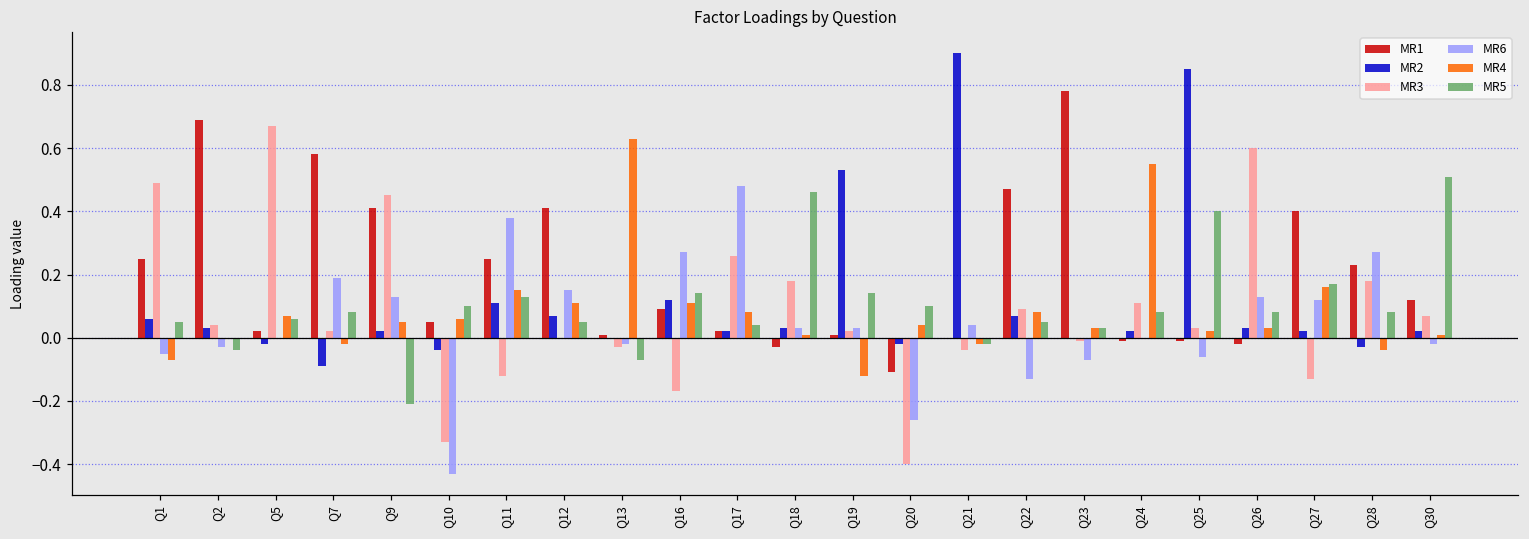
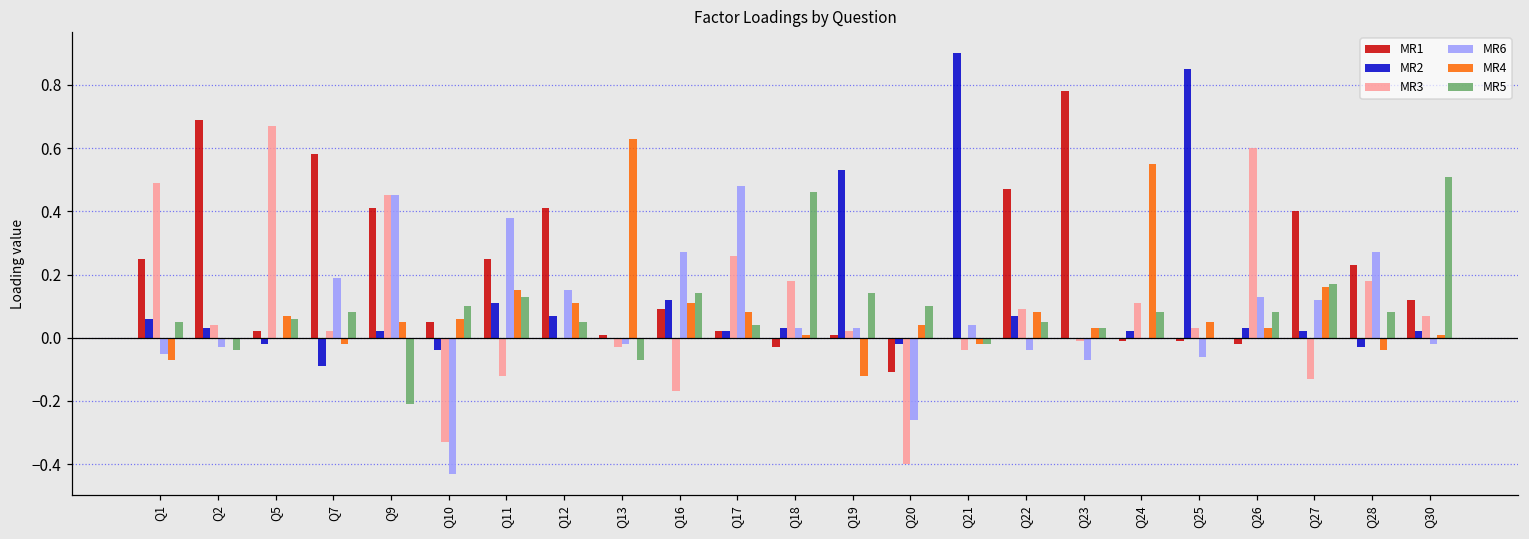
MR6, Q9: 0.13 -> 0.45
MR6, Q22: -0.13 -> -0.04
MR4, Q25: 0.02 -> 0.05
MR5, Q25: 0.4 -> 0.0
